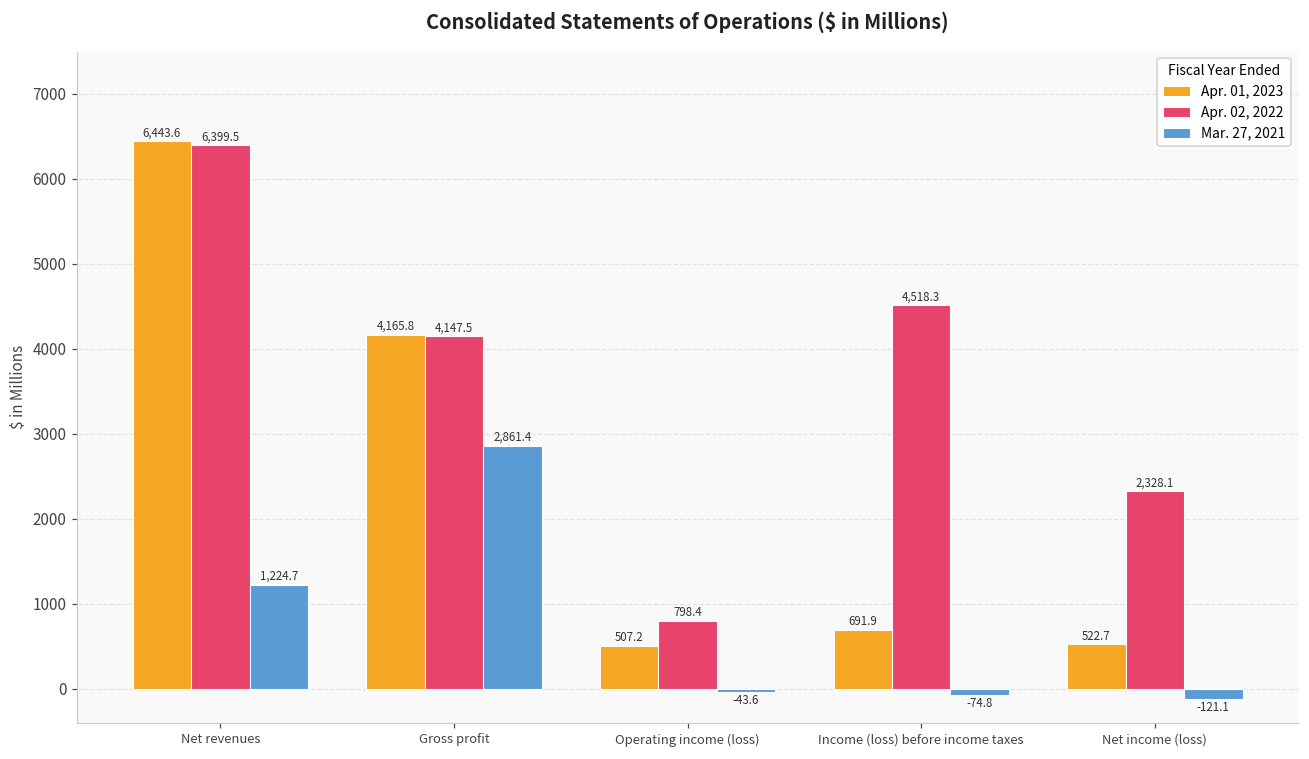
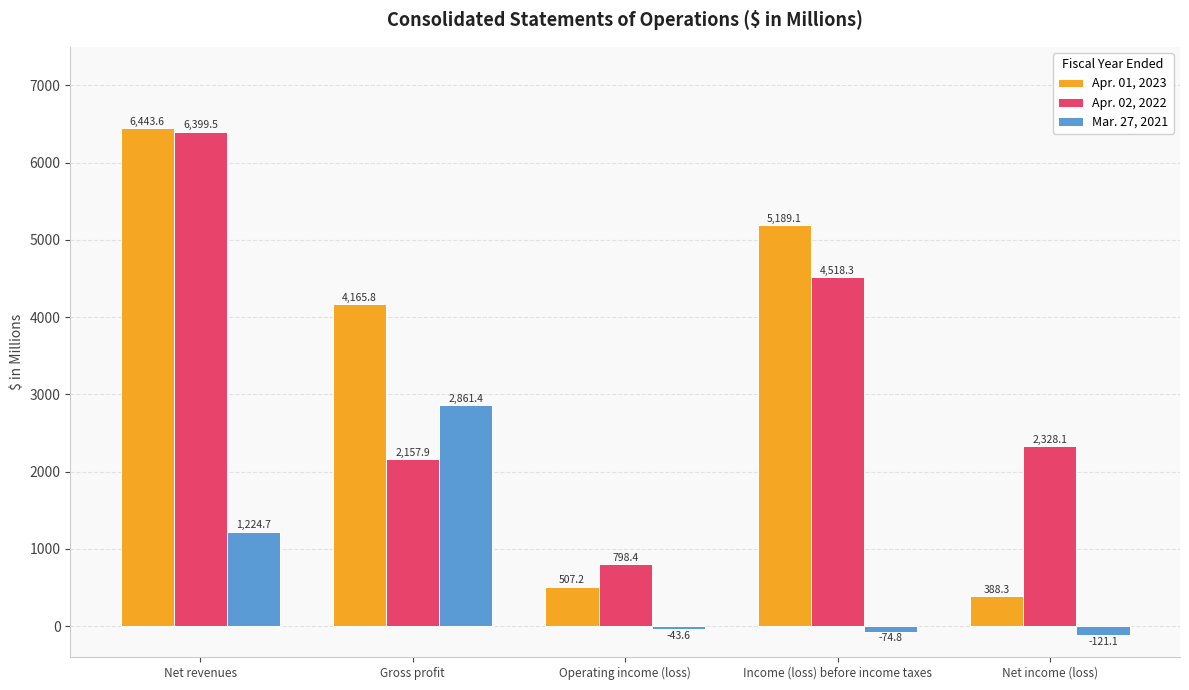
Apr. 02, 2022, Gross profit: 4,147.5 -> 2,157.9
Apr. 01, 2023, Income (loss) before income taxes: 691.9 -> 5,189.1
Apr. 01, 2023, Net income (loss): 522.7 -> 388.3
